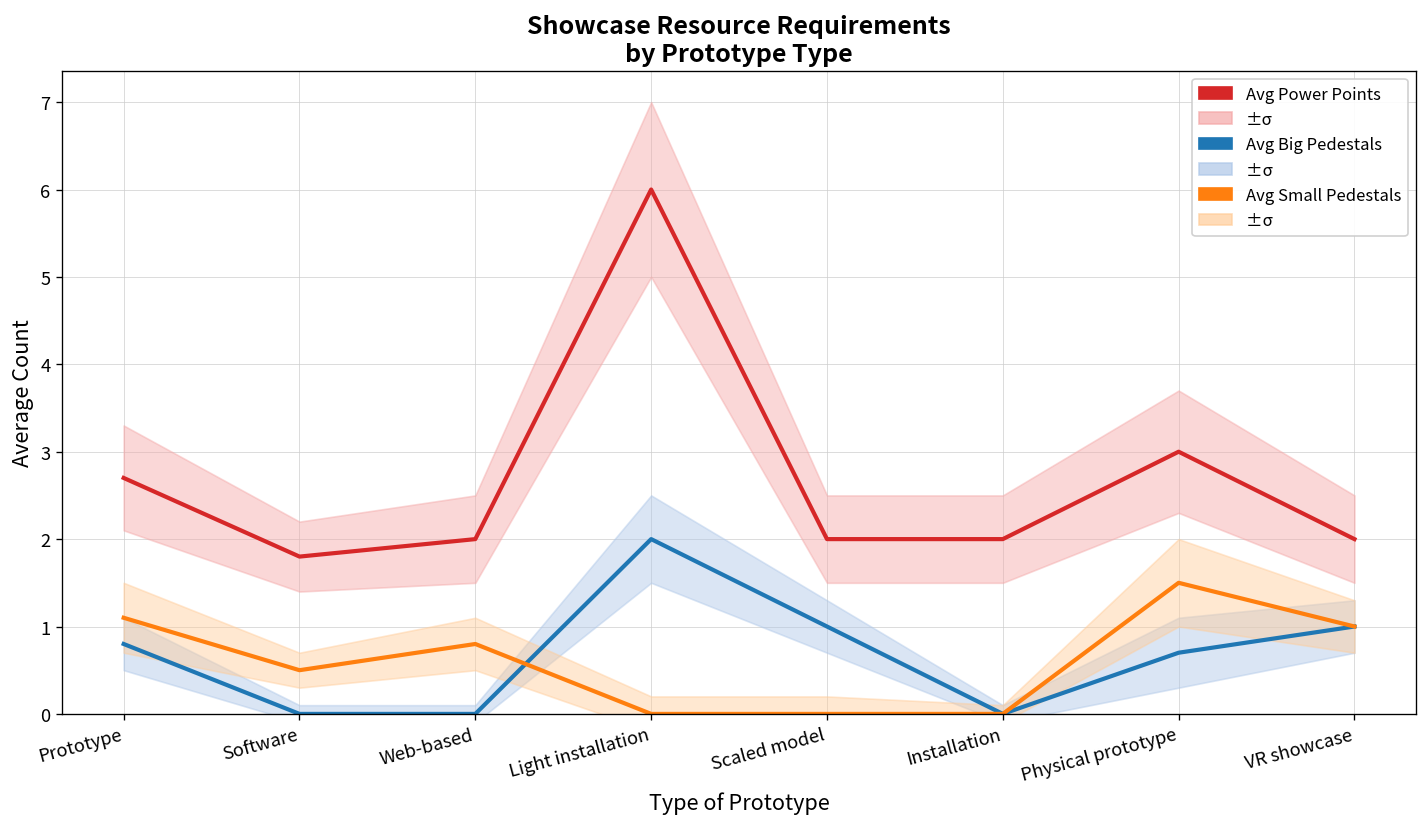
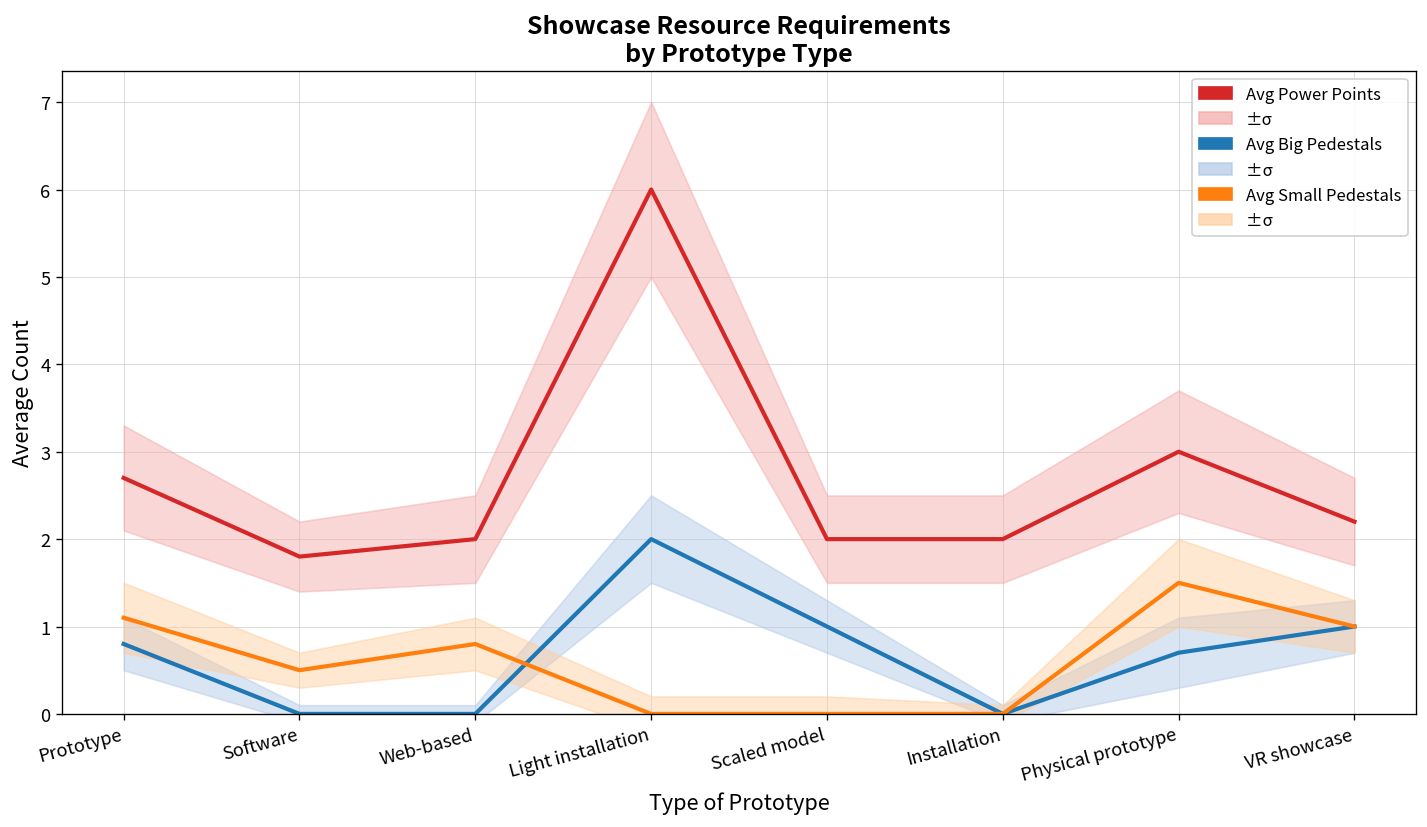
Avg Power Points, VR showcase: 2.0 -> 2.2
